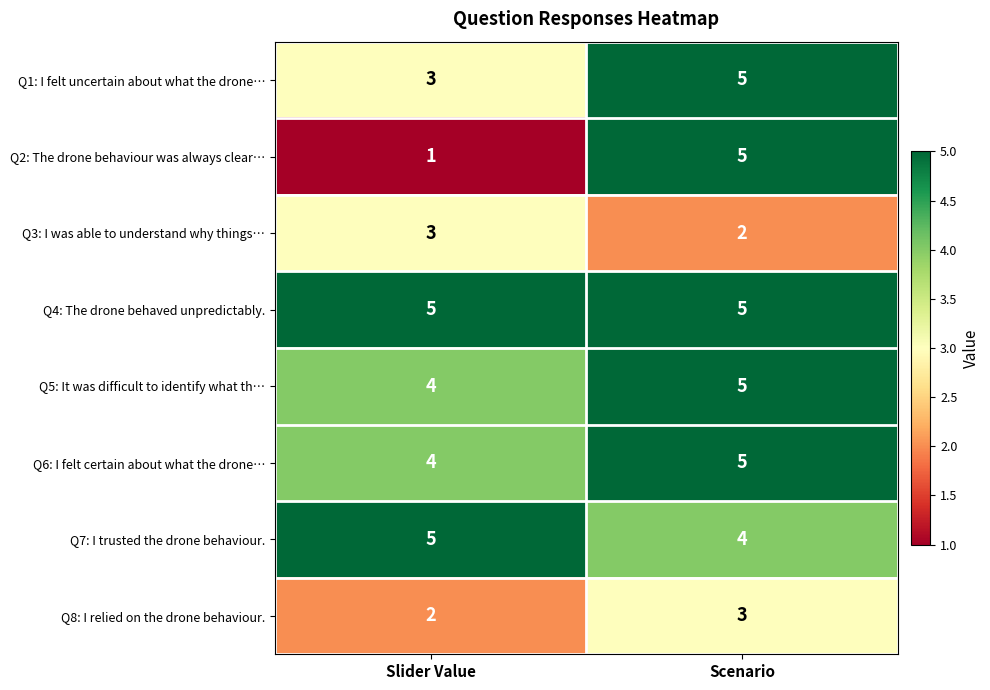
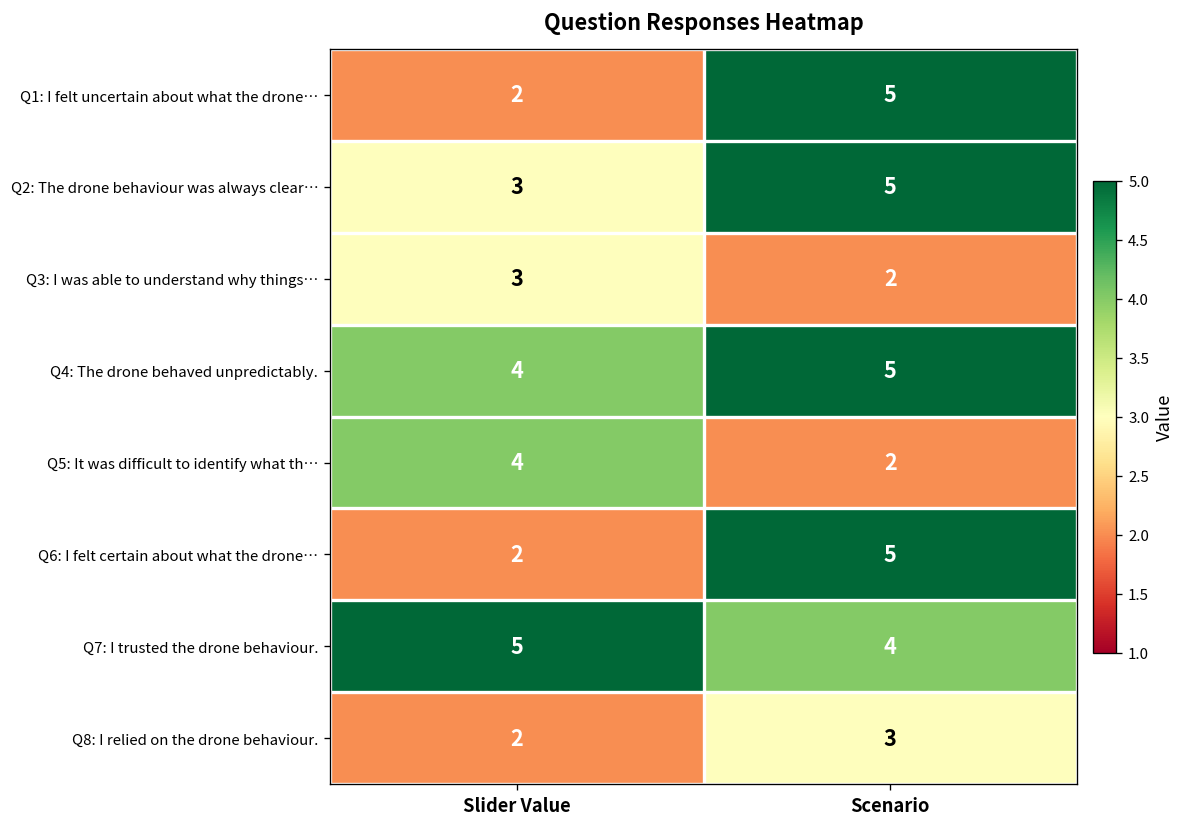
Q1: I felt uncertain about what the drone…, Slider Value: 3 -> 2
Q2: The drone behaviour was always clear…, Slider Value: 1 -> 3
Q4: The drone behaved unpredictably., Slider Value: 5 -> 4
Q5: It was difficult to identify what th…, Scenario: 5 -> 2
Q6: I felt certain about what the drone…, Slider Value: 4 -> 2
